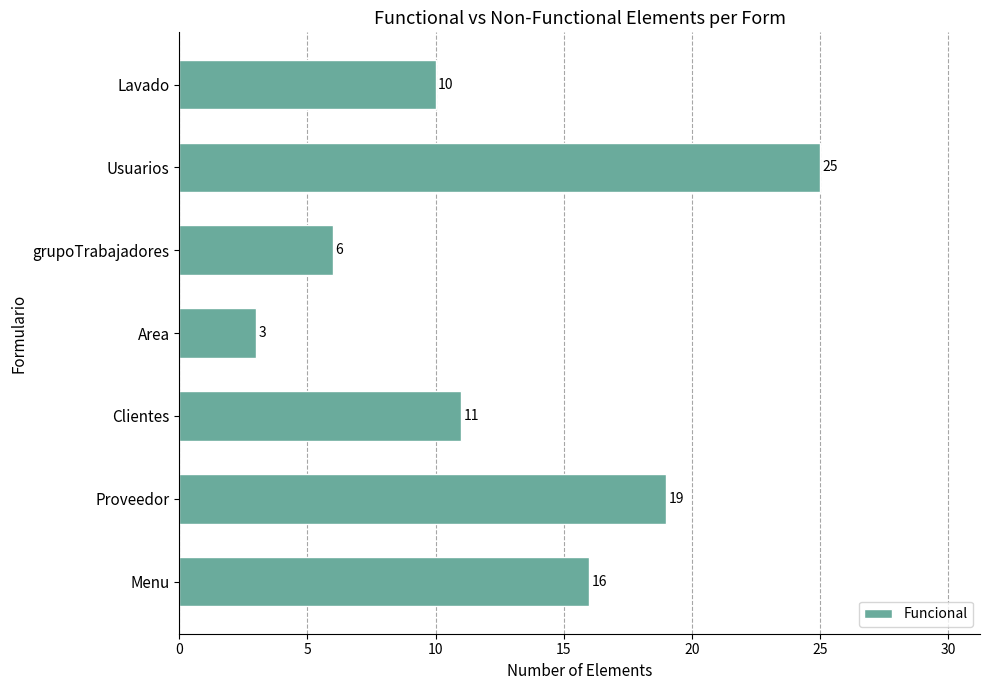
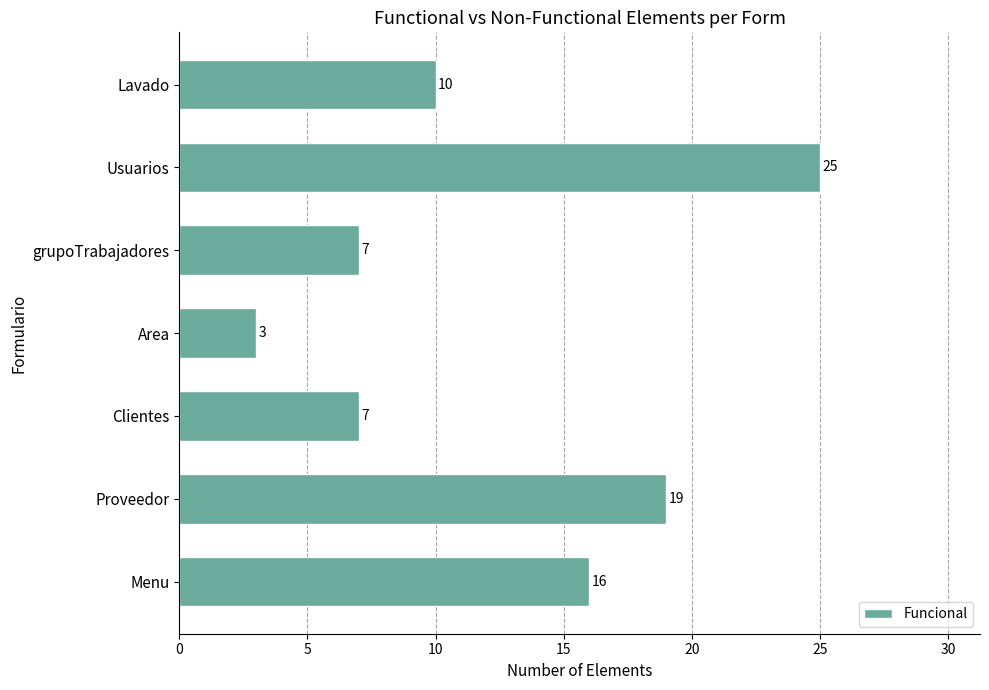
grupoTrabajadores: 6 -> 7
Clientes: 11 -> 7
